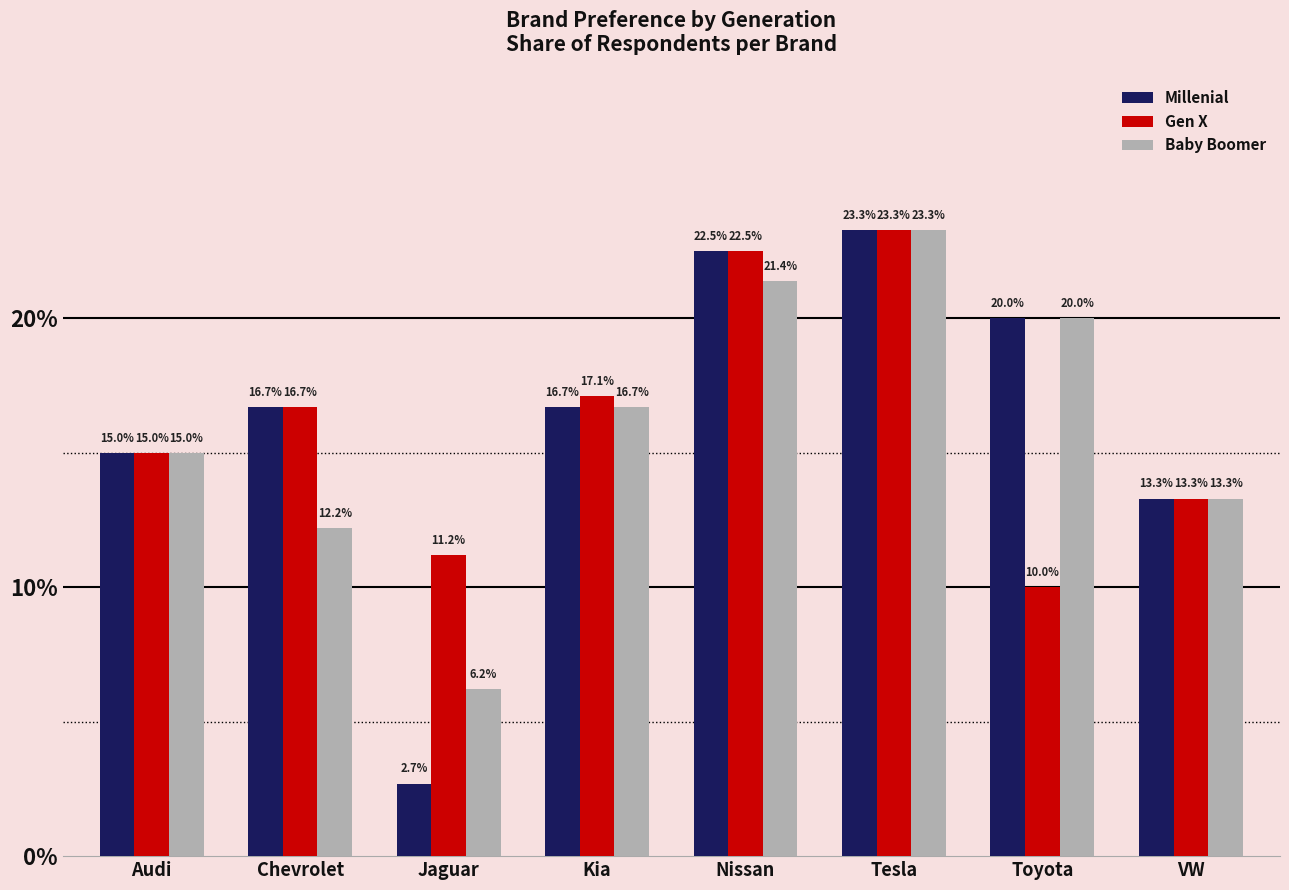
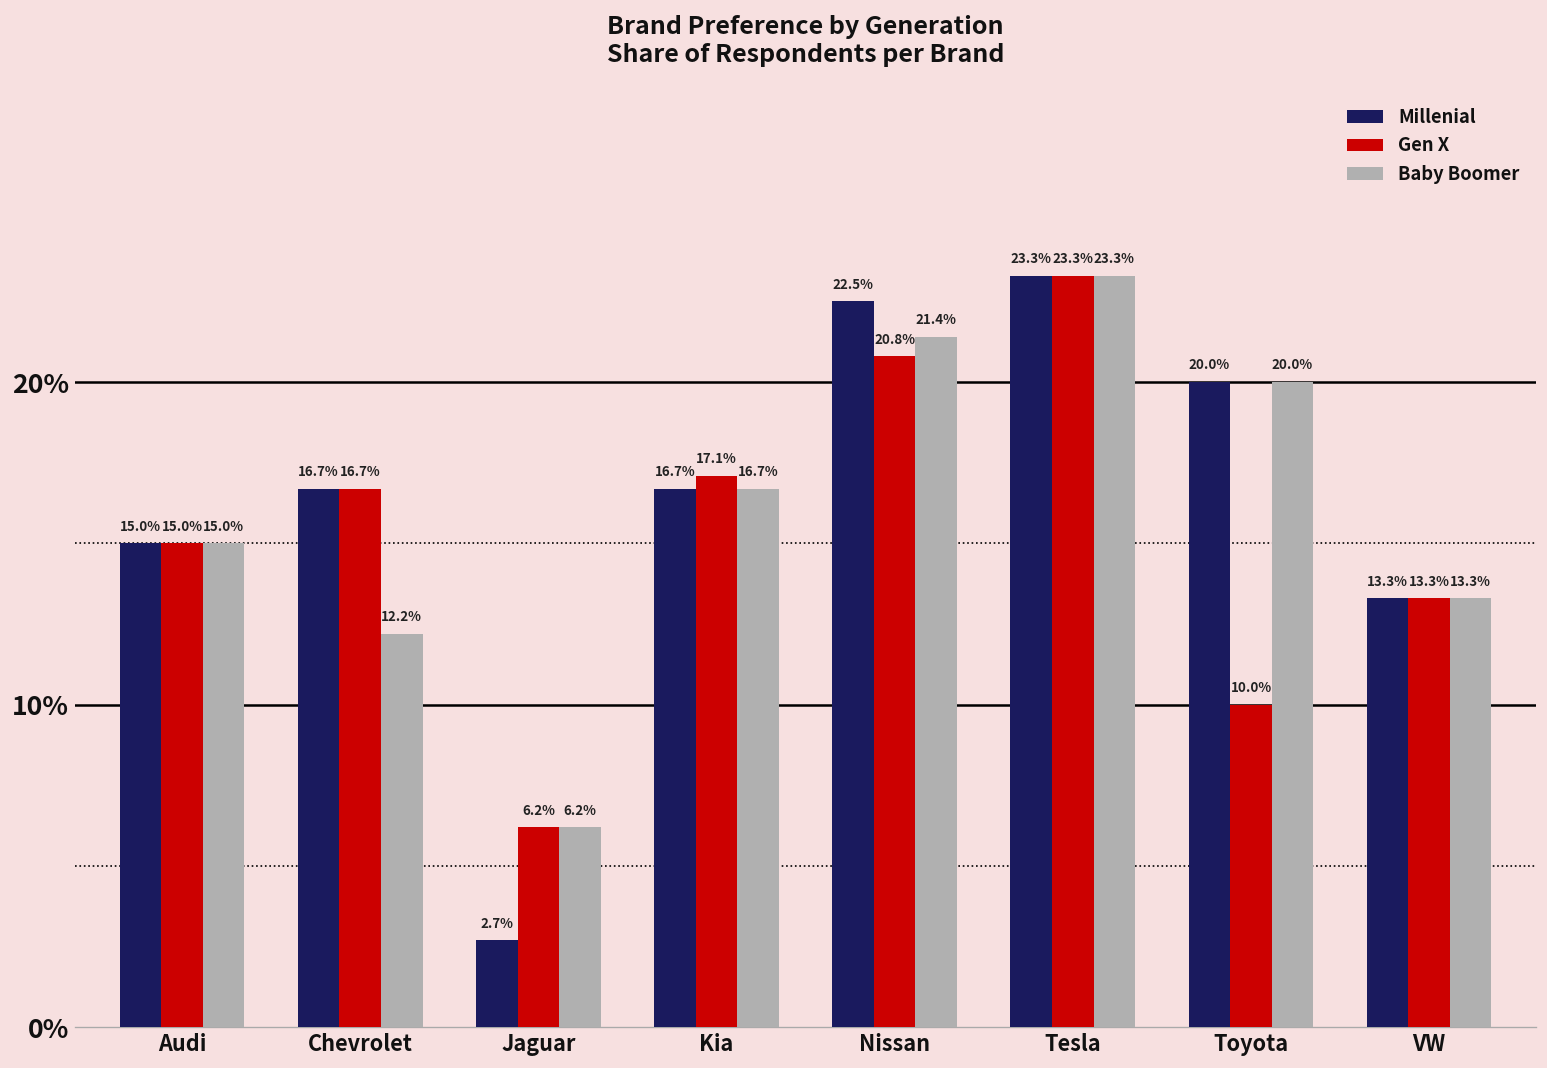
Gen X, Jaguar: 11.2% -> 6.2%
Gen X, Nissan: 22.5% -> 20.8%
